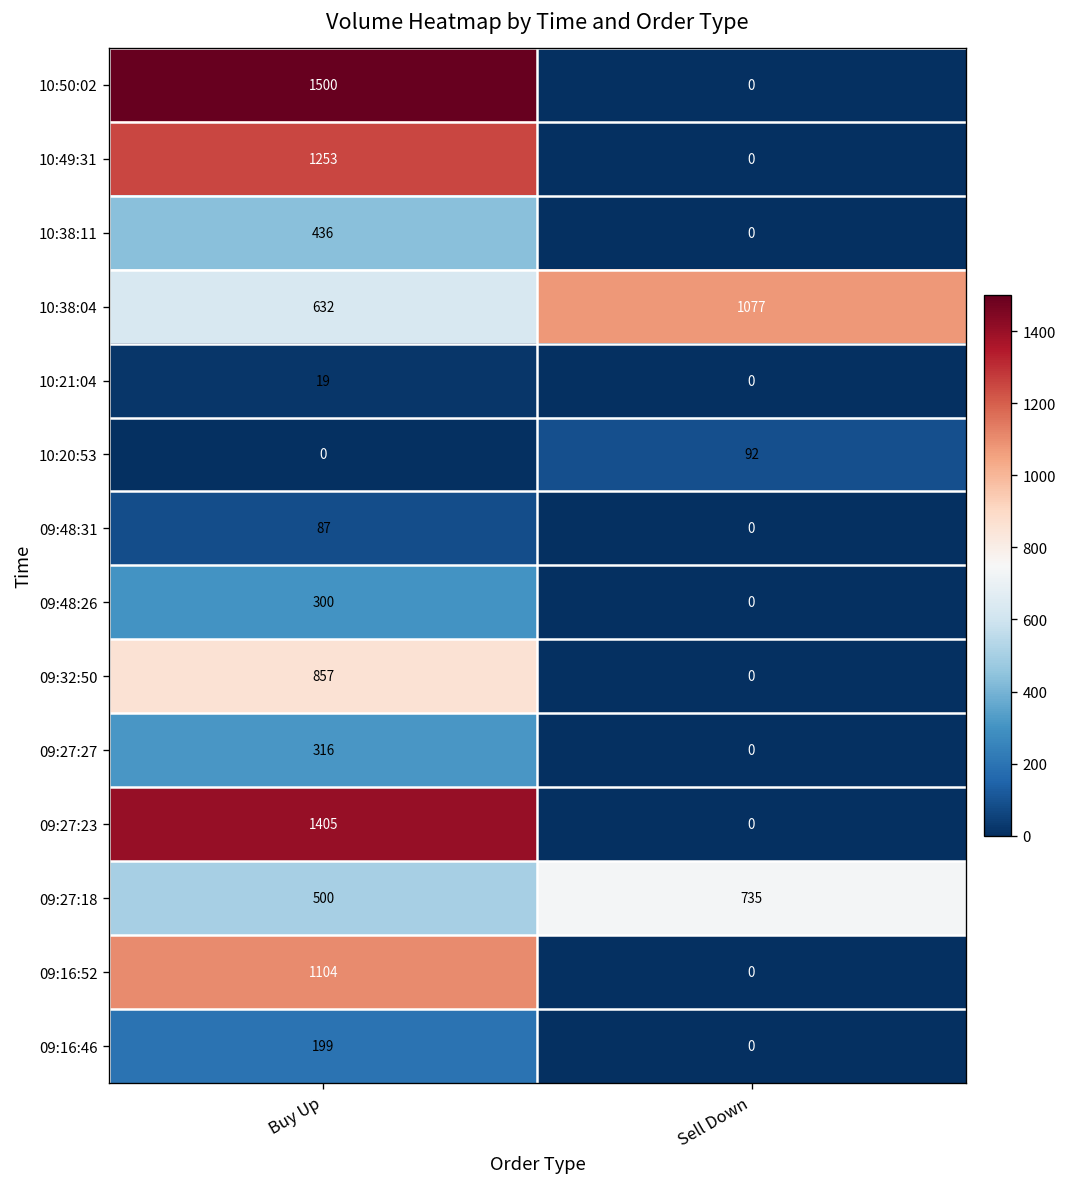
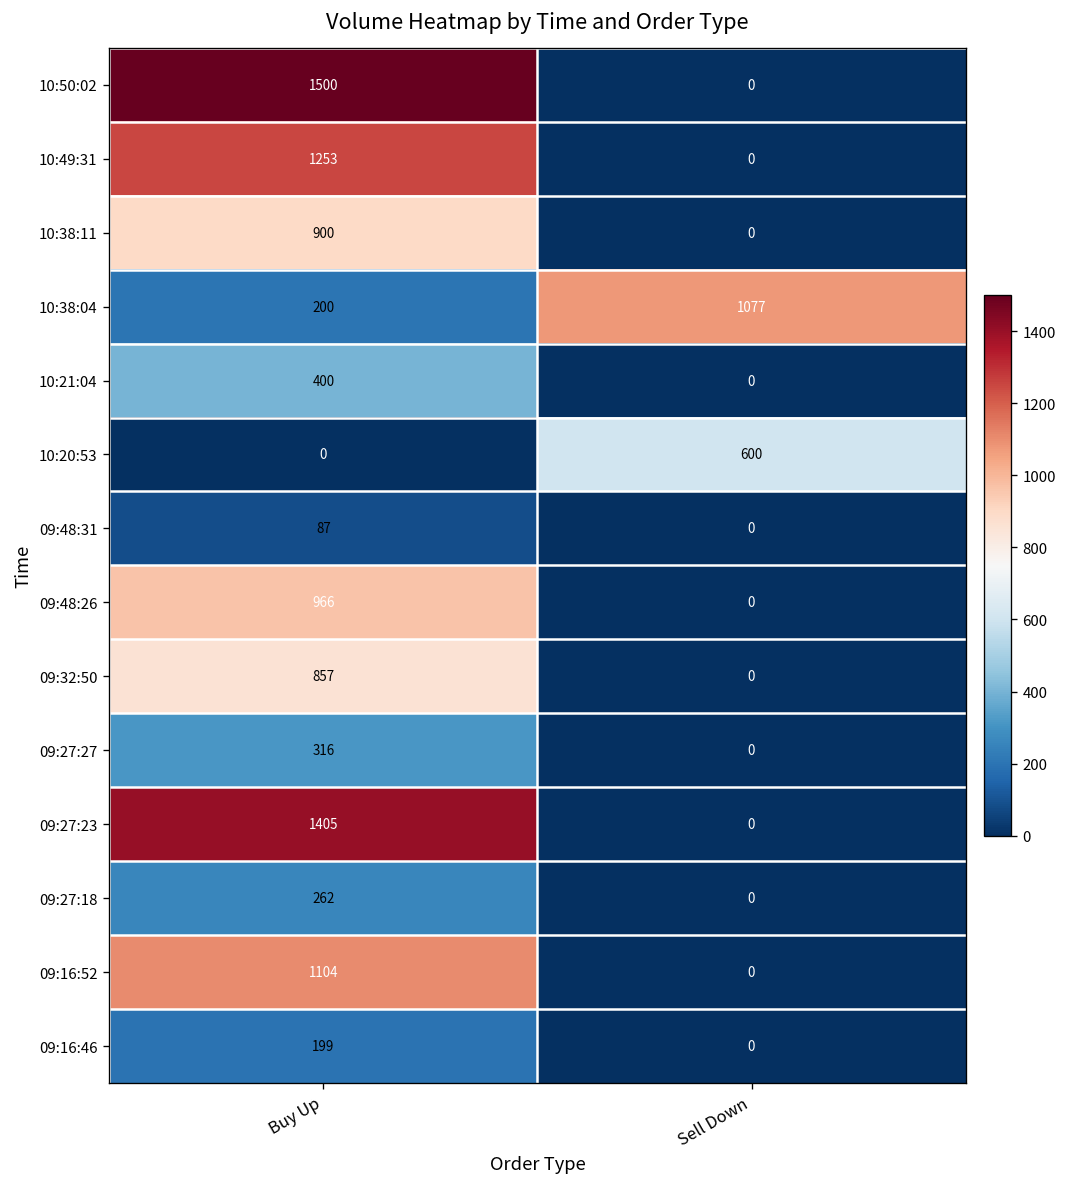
10:38:11, Buy Up: 436 -> 900
10:38:04, Buy Up: 632 -> 200
10:21:04, Buy Up: 19 -> 400
10:20:53, Sell Down: 92 -> 600
09:48:26, Buy Up: 300 -> 966
09:27:18, Buy Up: 500 -> 262
09:27:18, Sell Down: 735 -> 0
